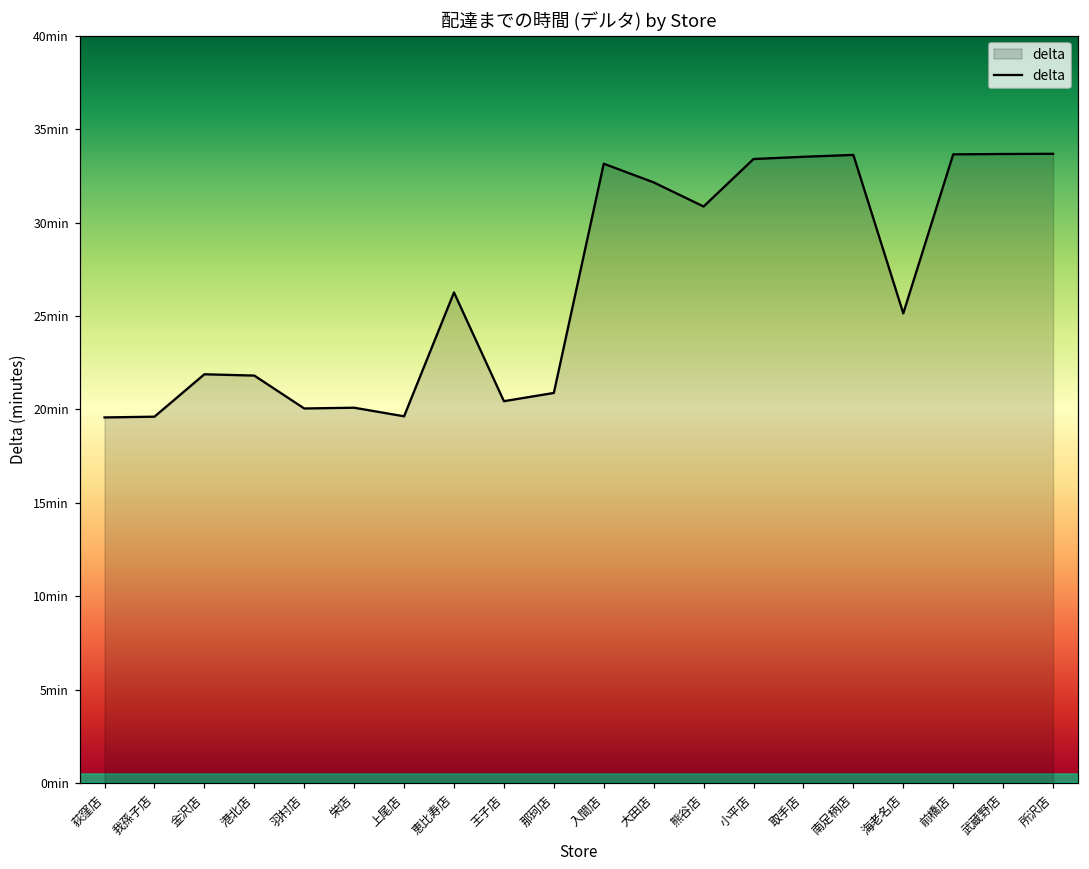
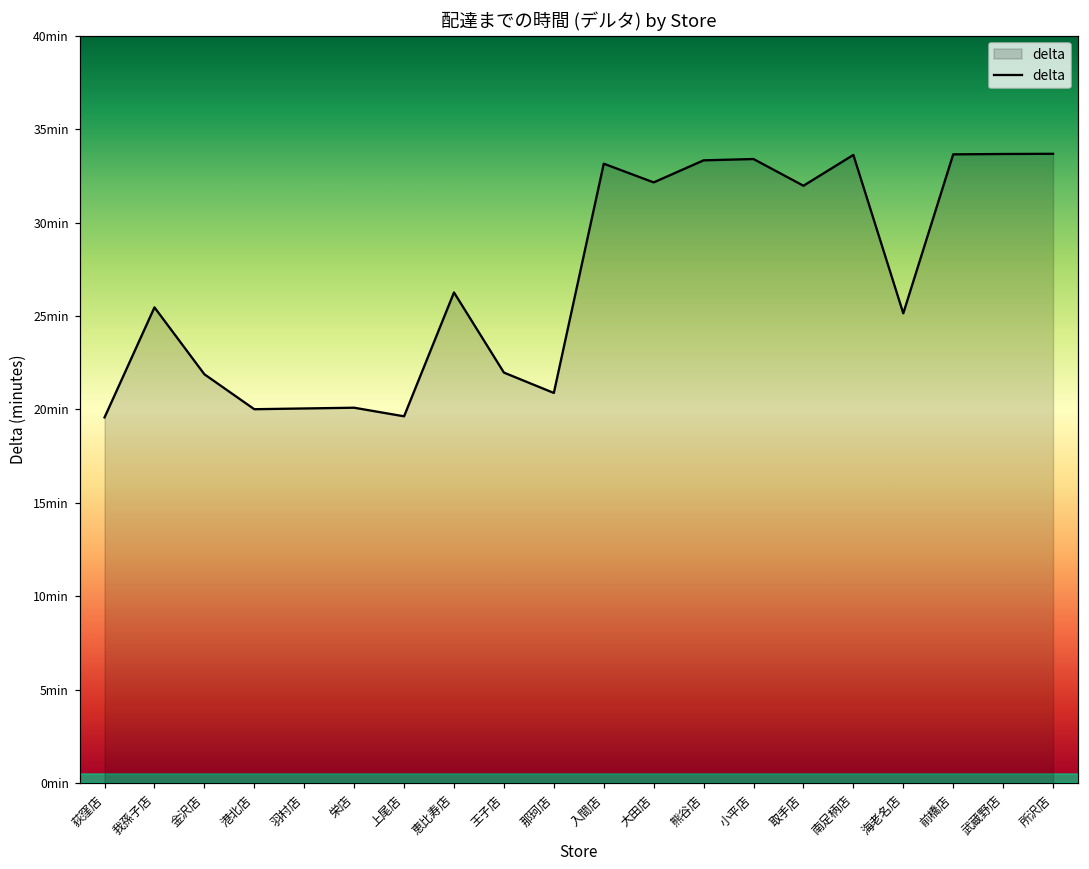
我孫子店: 19.6min -> 25.5min
港北店: 21.8min -> 20.0min
王子店: 20.4min -> 22.0min
熊谷店: 30.9min -> 33.3min
取手店: 33.5min -> 32.0min
